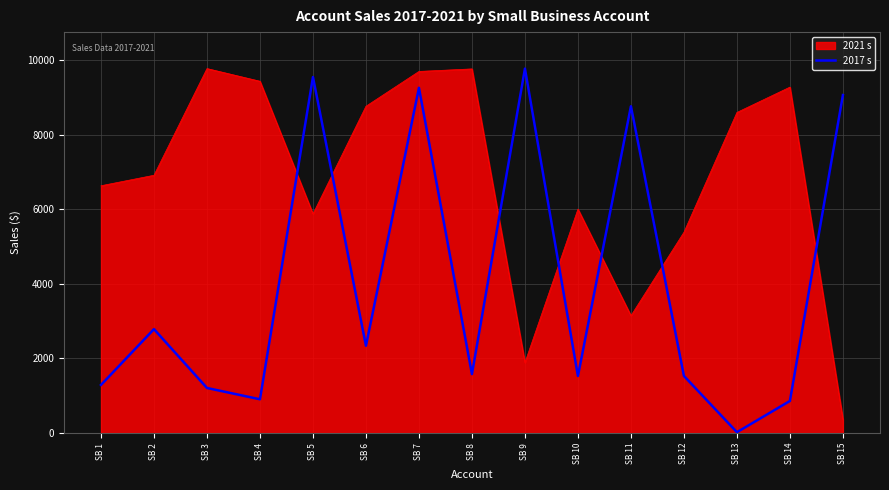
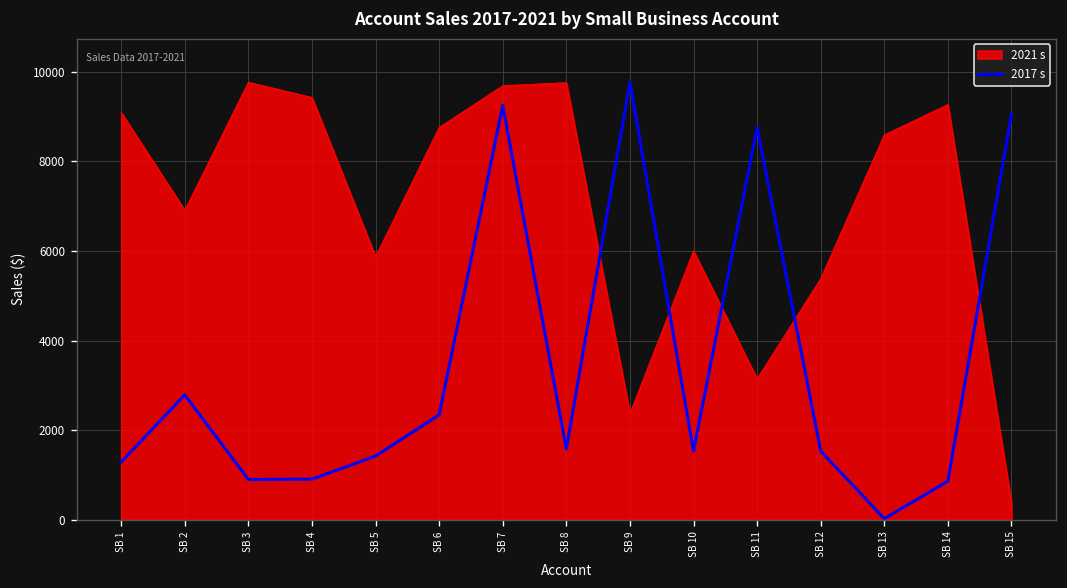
2021 s, SB 1: 6600 -> 9100
2017 s, SB 3: 1200 -> 900
2017 s, SB 5: 9500 -> 1400
2021 s, SB 9: 1900 -> 2400
